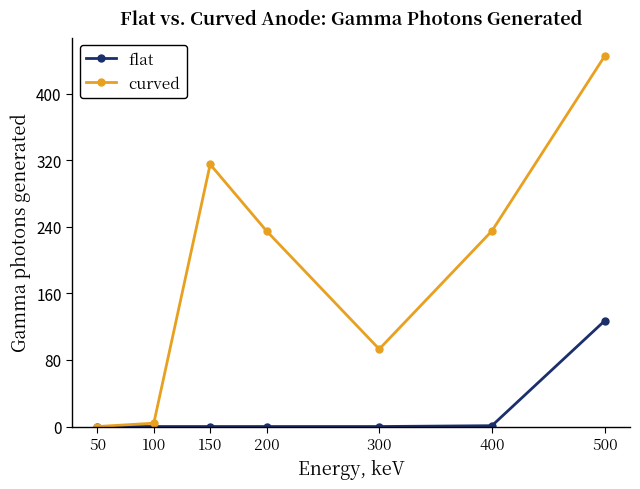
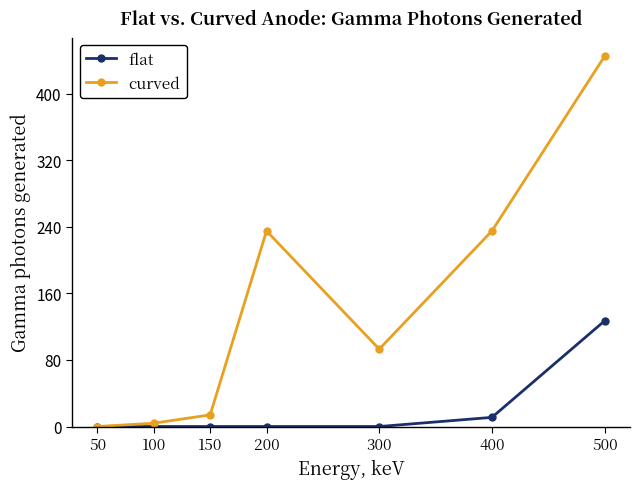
curved, 150: 320 -> 10
flat, 400: 0 -> 10
